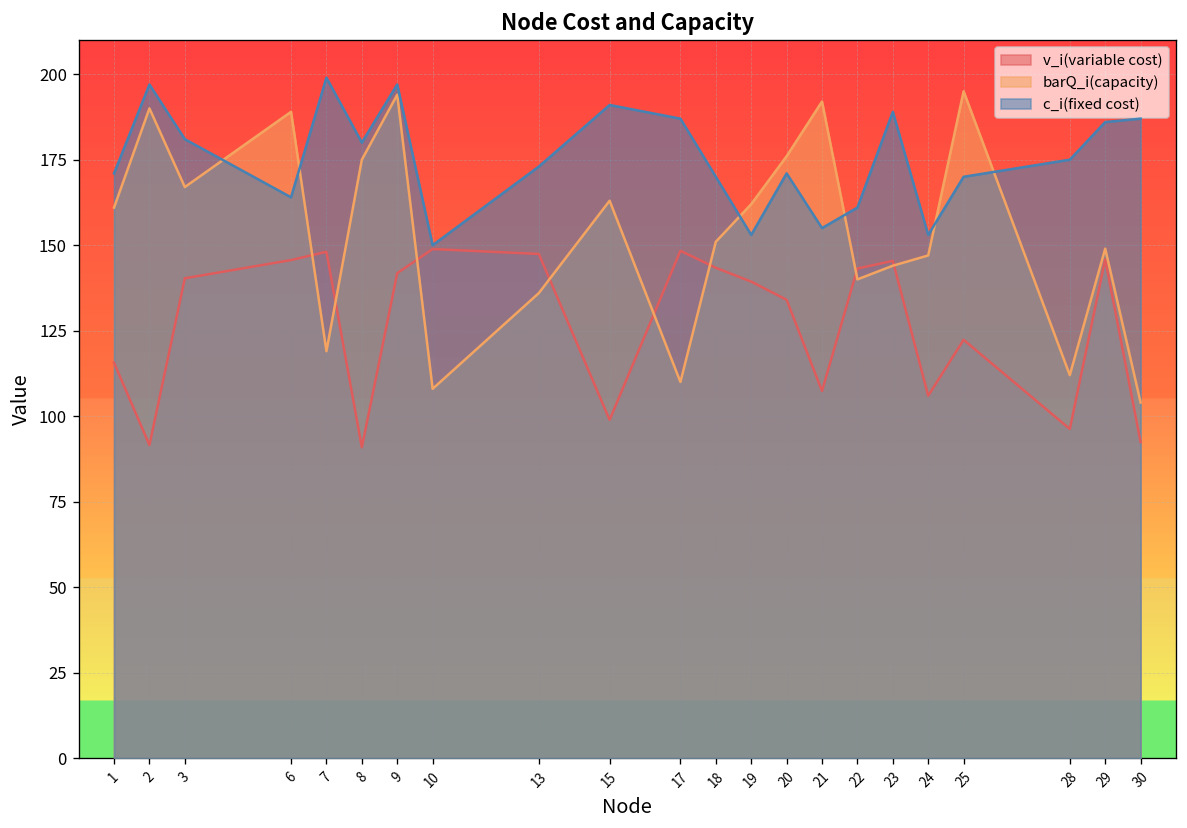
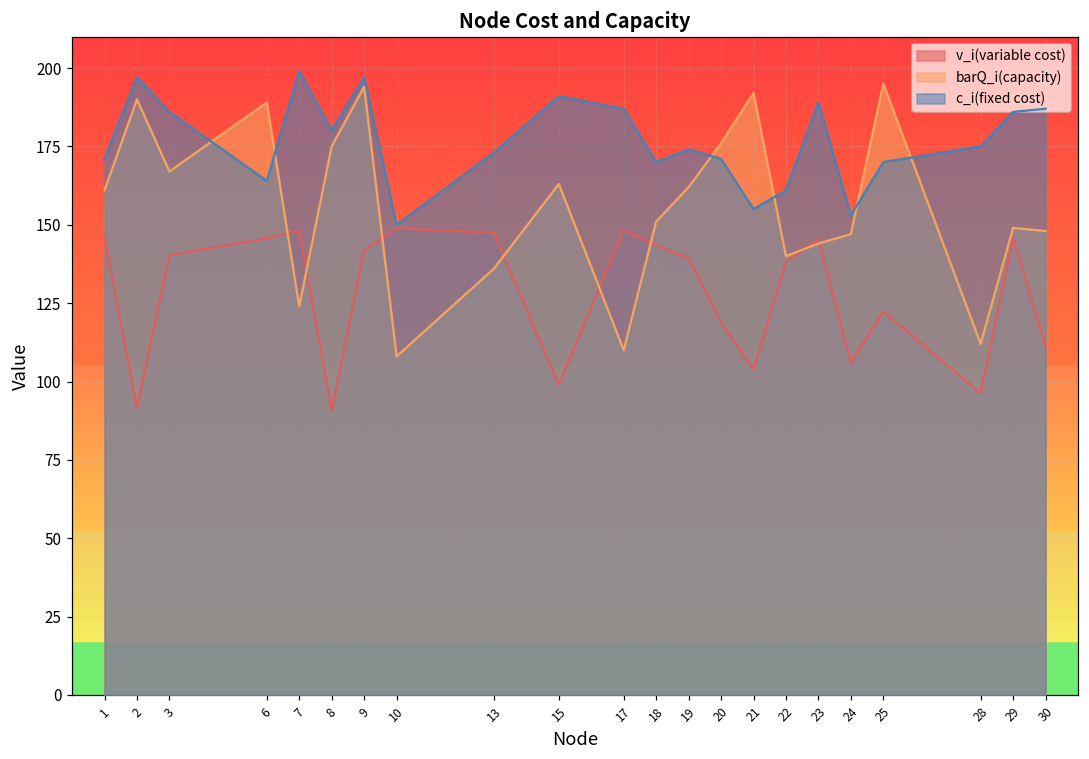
v_i(variable cost), 1: 116 -> 146
c_i(fixed cost), 3: 181 -> 186
barQ_i(capacity), 7: 119 -> 124
c_i(fixed cost), 19: 153 -> 174
v_i(variable cost), 20: 134 -> 119
v_i(variable cost), 21: 107 -> 104
v_i(variable cost), 22: 143 -> 138
v_i(variable cost), 30: 92 -> 111
barQ_i(capacity), 30: 104 -> 148
